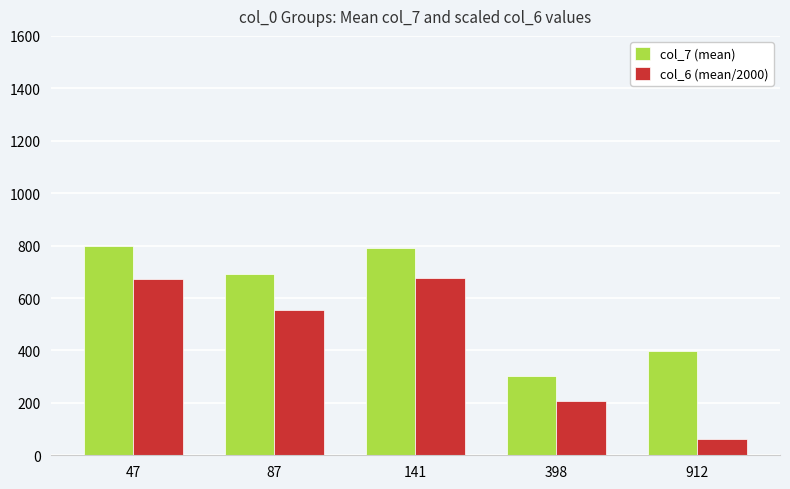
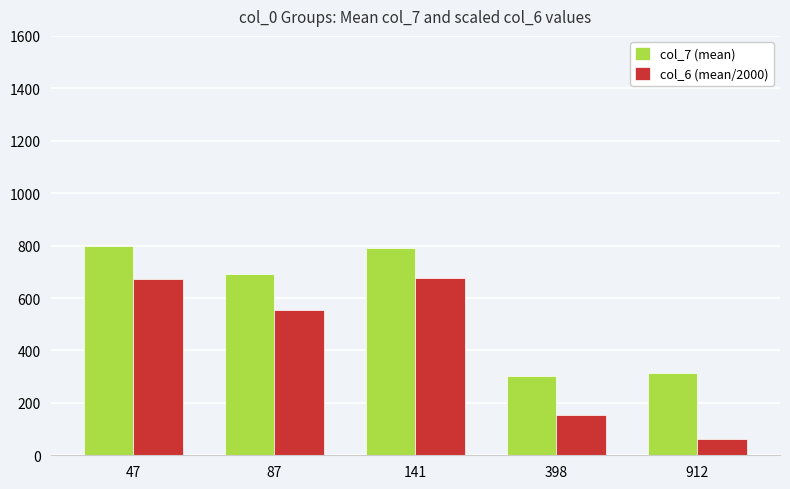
col_6 (mean/2000), 398: 210 -> 160
col_7 (mean), 912: 400 -> 310
